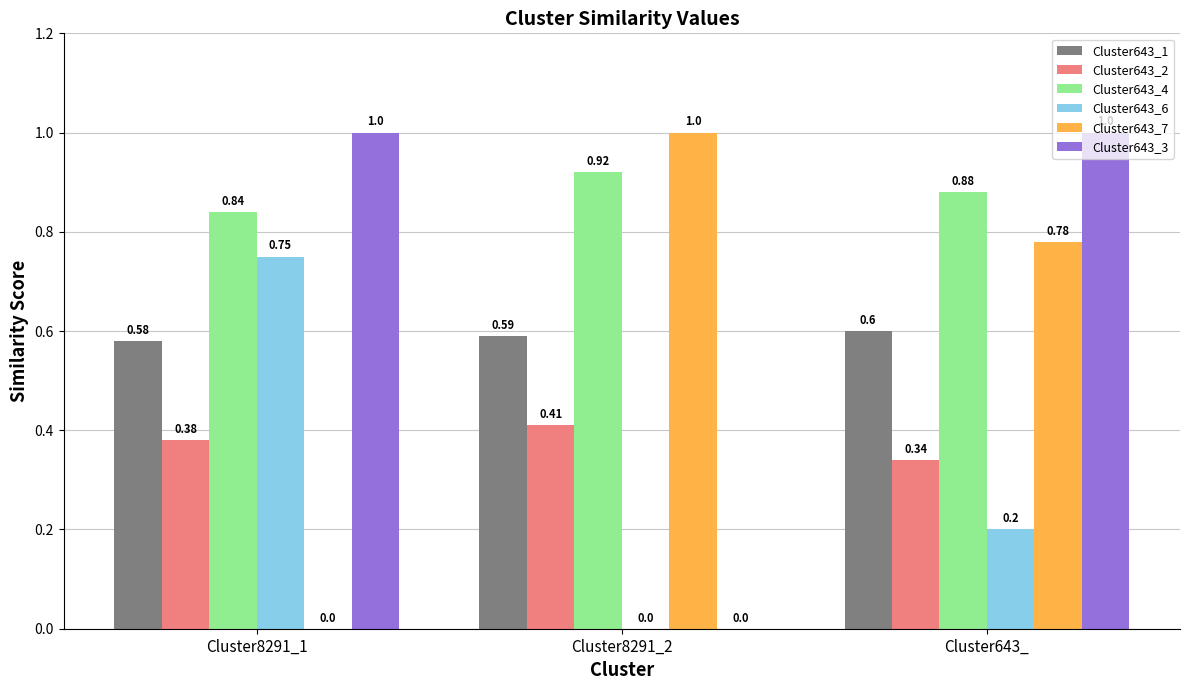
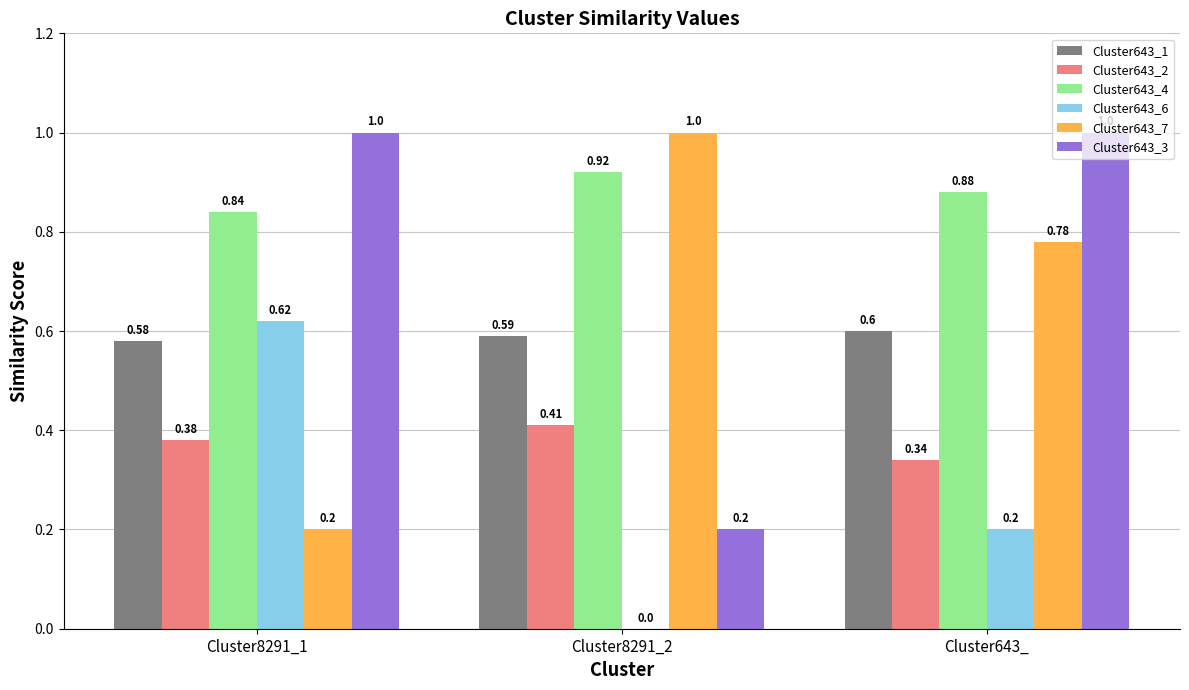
Cluster643_6, Cluster8291_1: 0.75 -> 0.62
Cluster643_7, Cluster8291_1: 0.0 -> 0.2
Cluster643_3, Cluster8291_2: 0.0 -> 0.2
